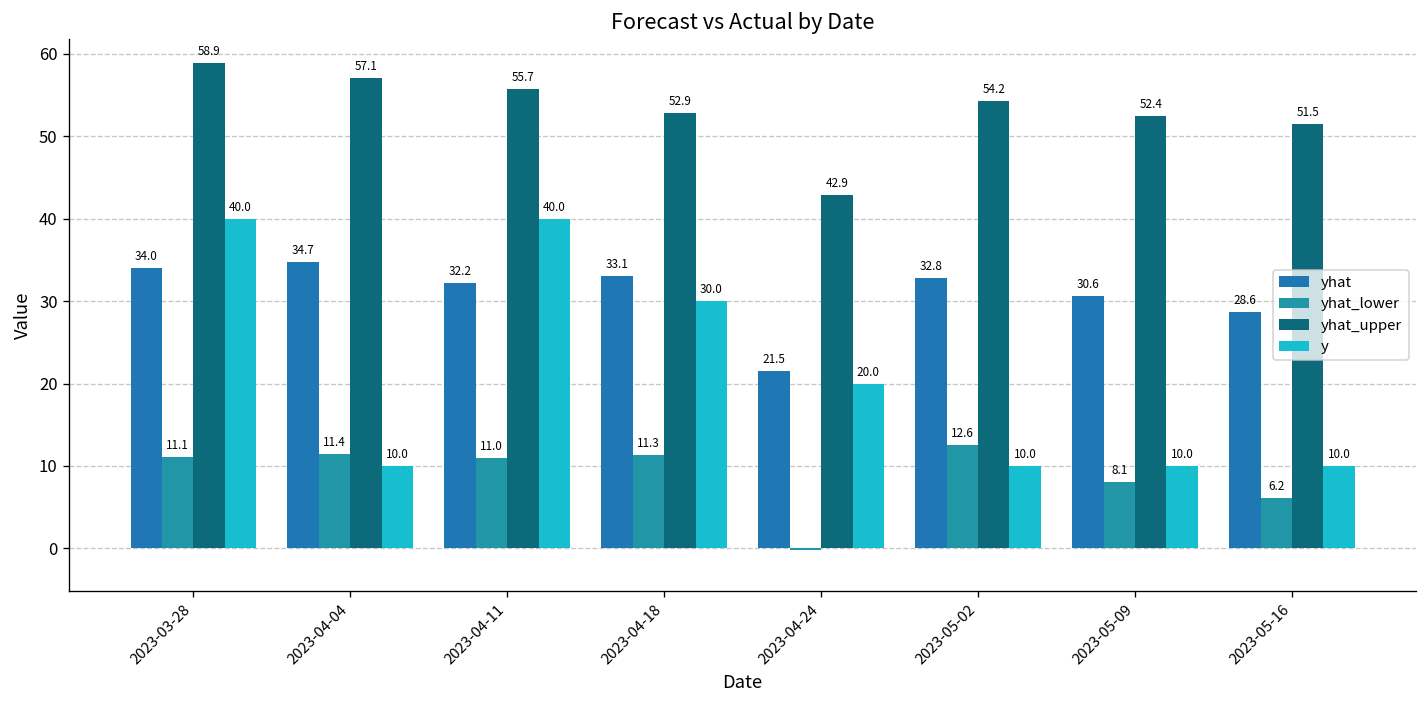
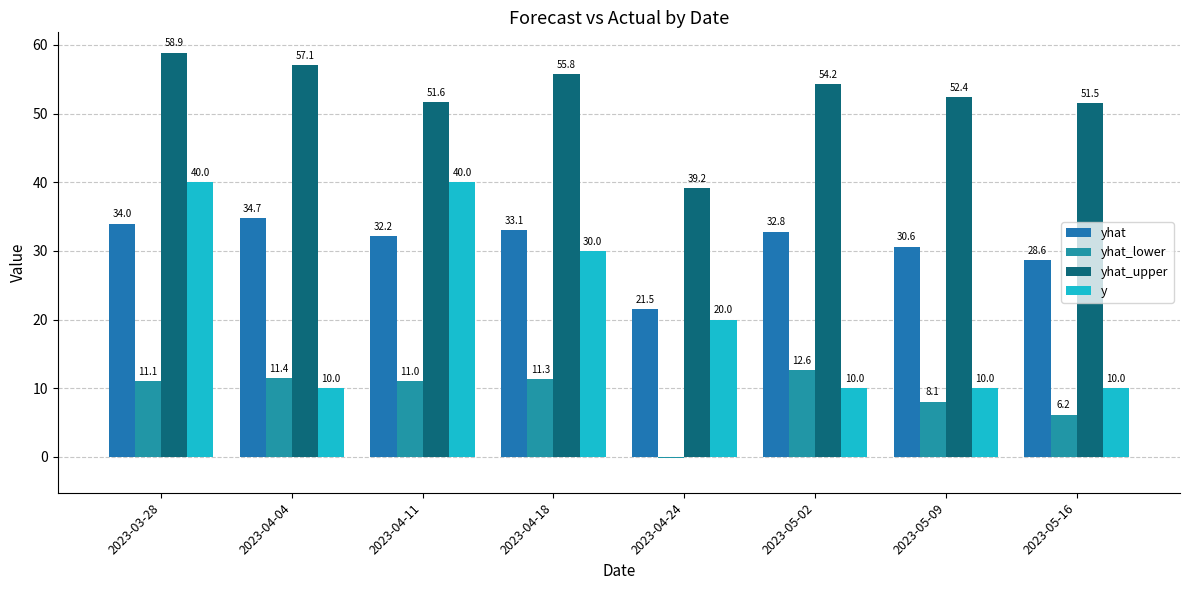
yhat_upper, 2023-04-11: 55.7 -> 51.6
yhat_upper, 2023-04-18: 52.9 -> 55.8
yhat_upper, 2023-04-24: 42.9 -> 39.2
